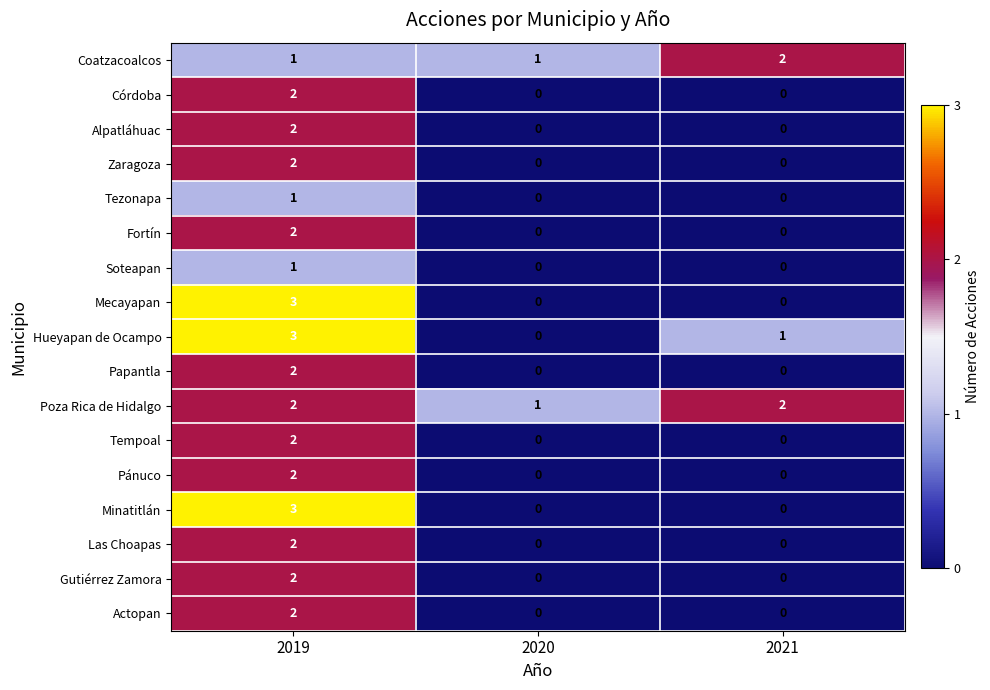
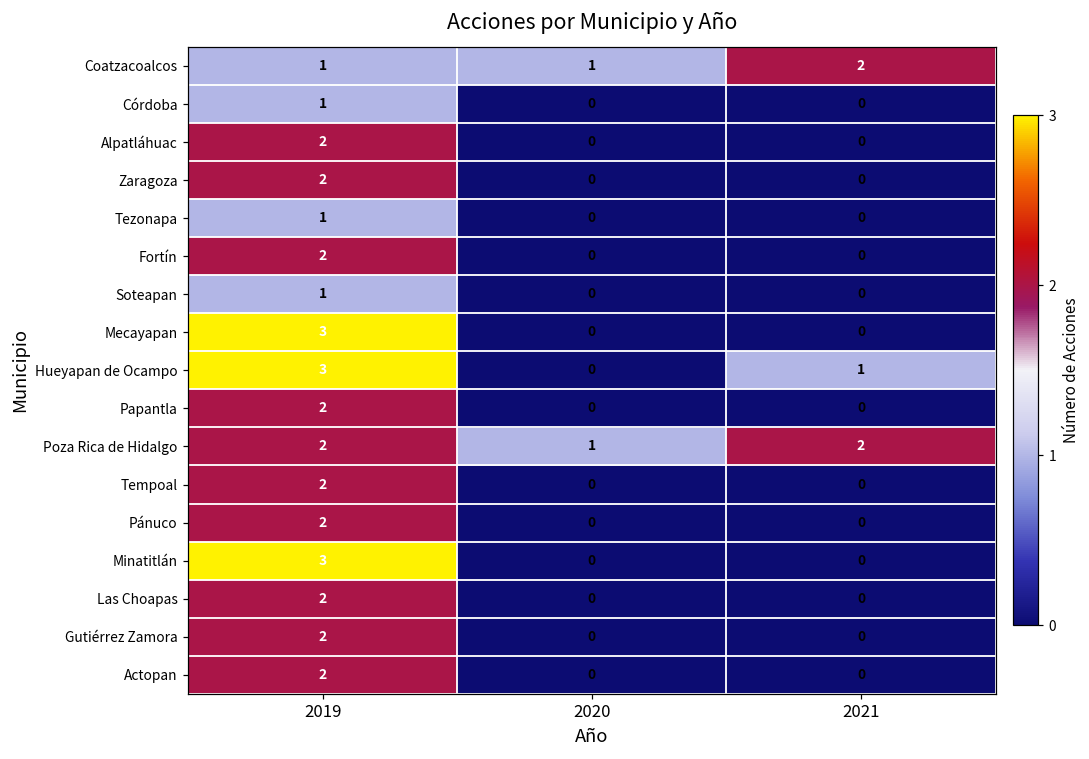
Córdoba, 2019: 2 -> 1
